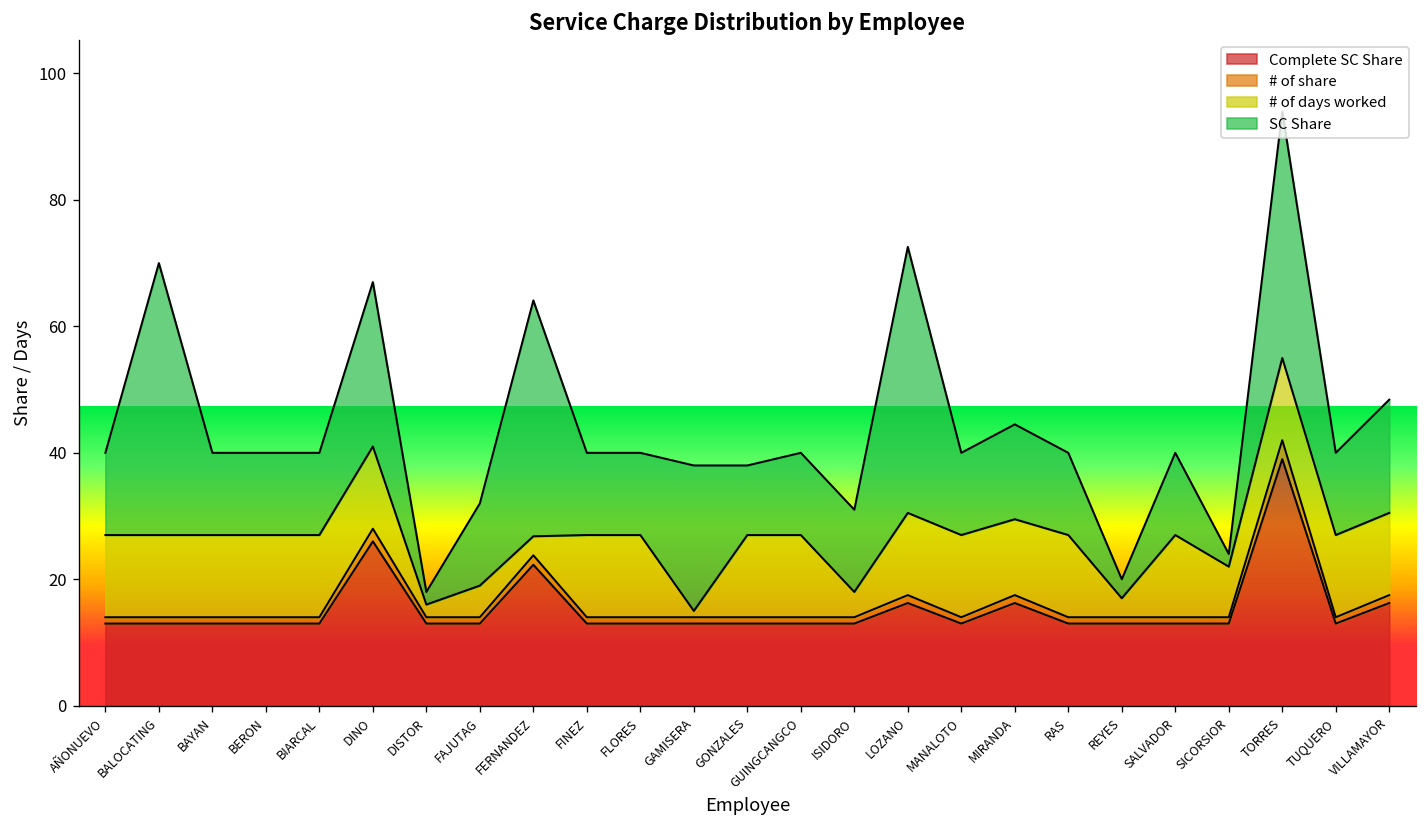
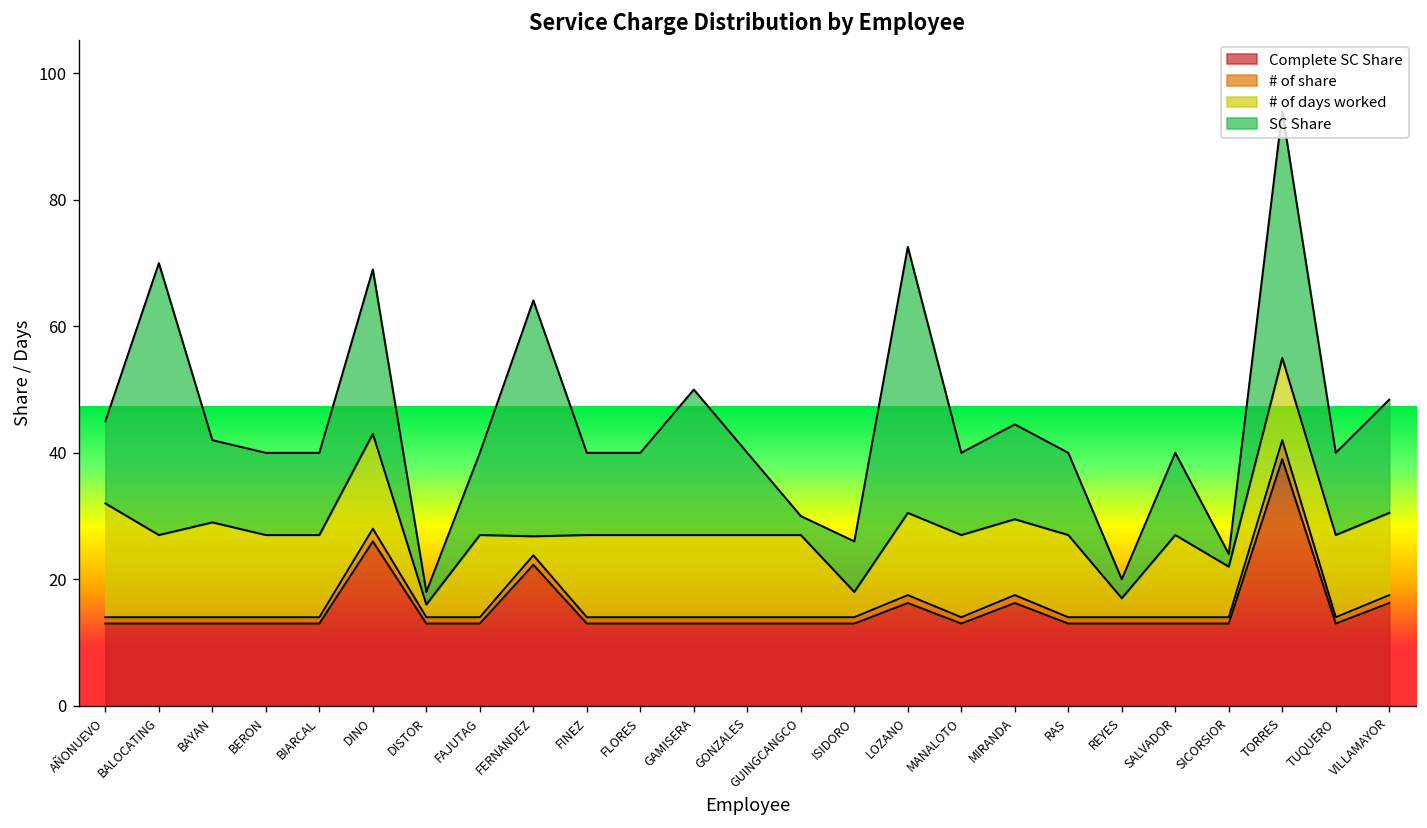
# of days worked, AÑONUEVO: 13 -> 18
# of days worked, BAYAN: 13 -> 15
# of days worked, DINO: 13 -> 15
# of days worked, FAJUTAG: 5 -> 13
# of days worked, GAMISERA: 1 -> 13
SC Share, GONZALES: 11 -> 13
SC Share, GUINGCANGCO: 13 -> 3
SC Share, ISIDORO: 13 -> 8
